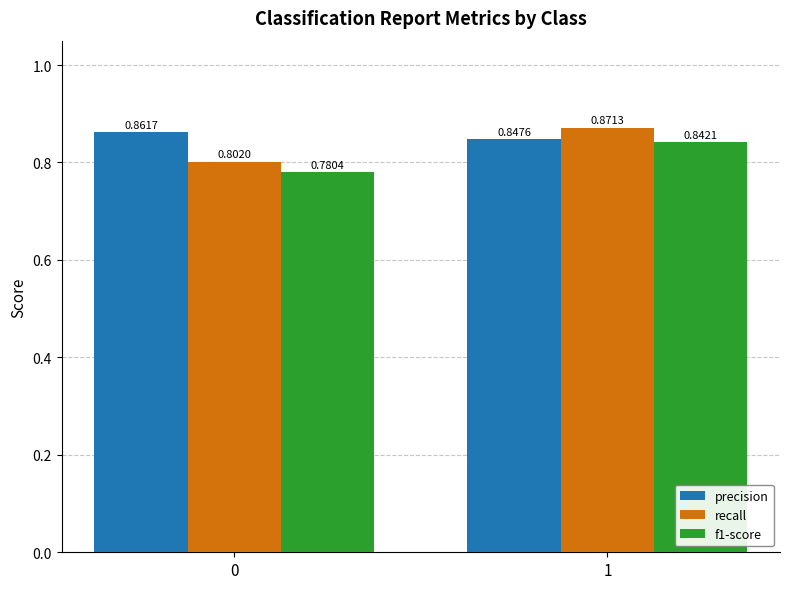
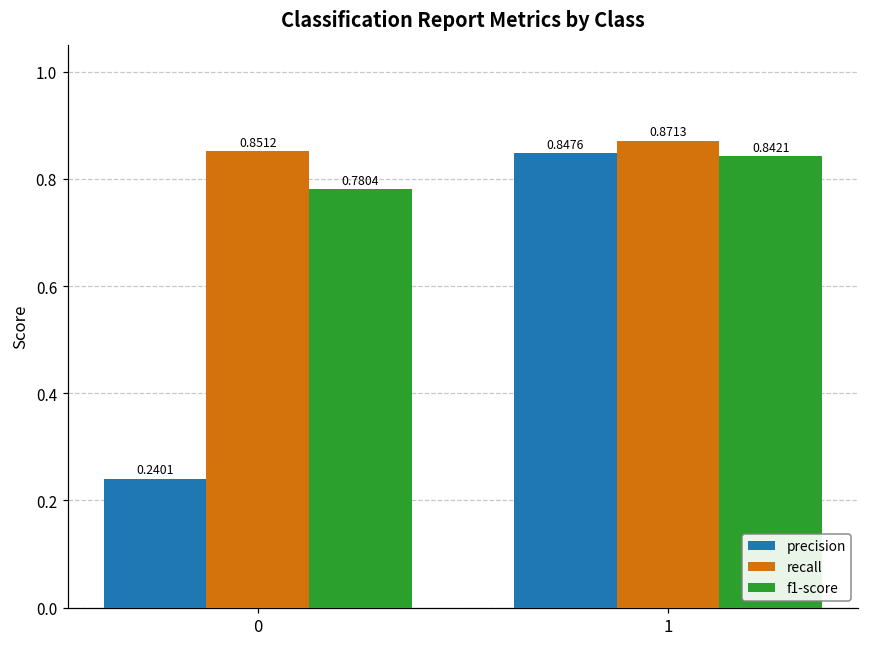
precision, 0: 0.8617 -> 0.2401
recall, 0: 0.8020 -> 0.8512
